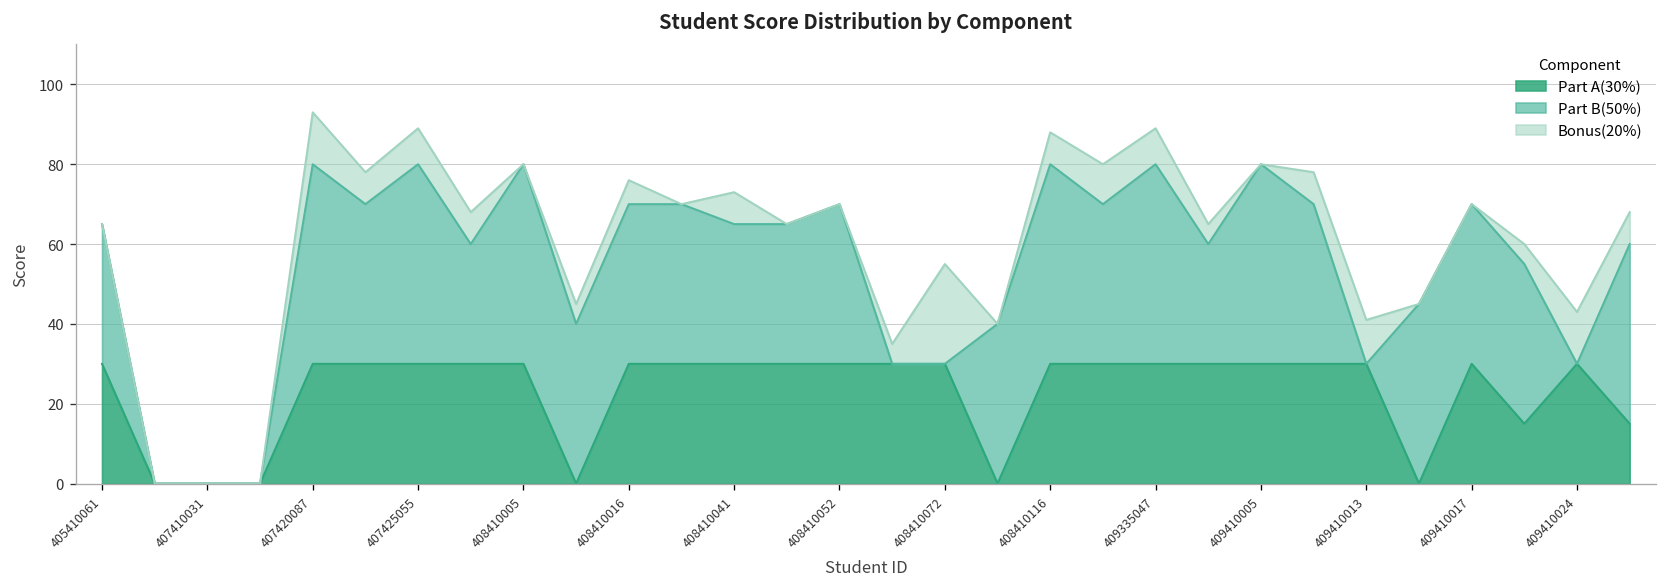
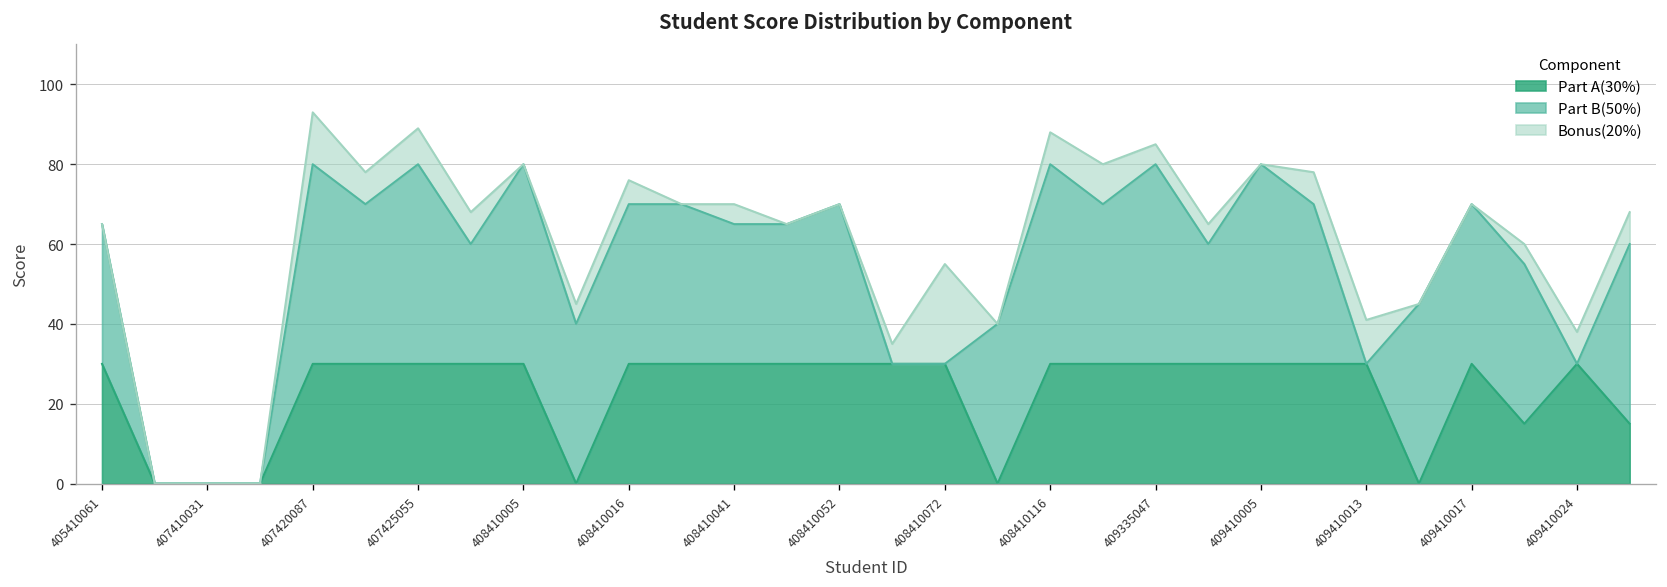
Bonus(20%), 408410041: 8 -> 5
Bonus(20%), 409335047: 9 -> 5
Bonus(20%), 409410024: 13 -> 8
